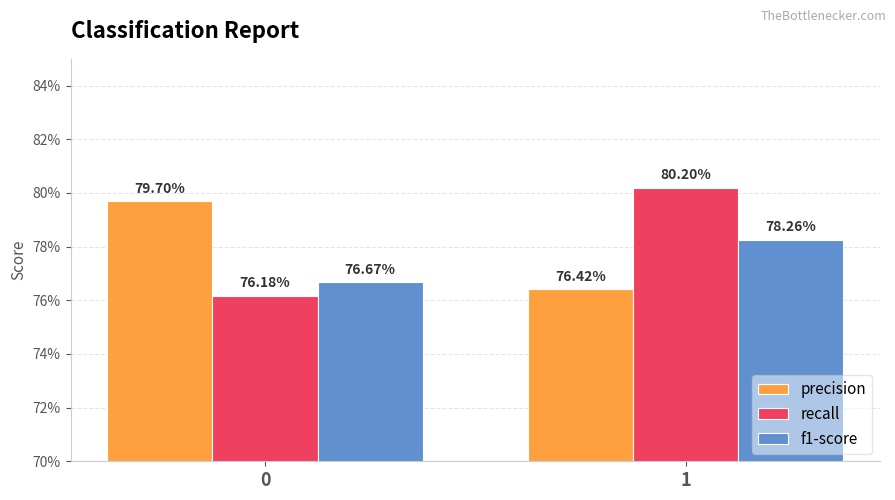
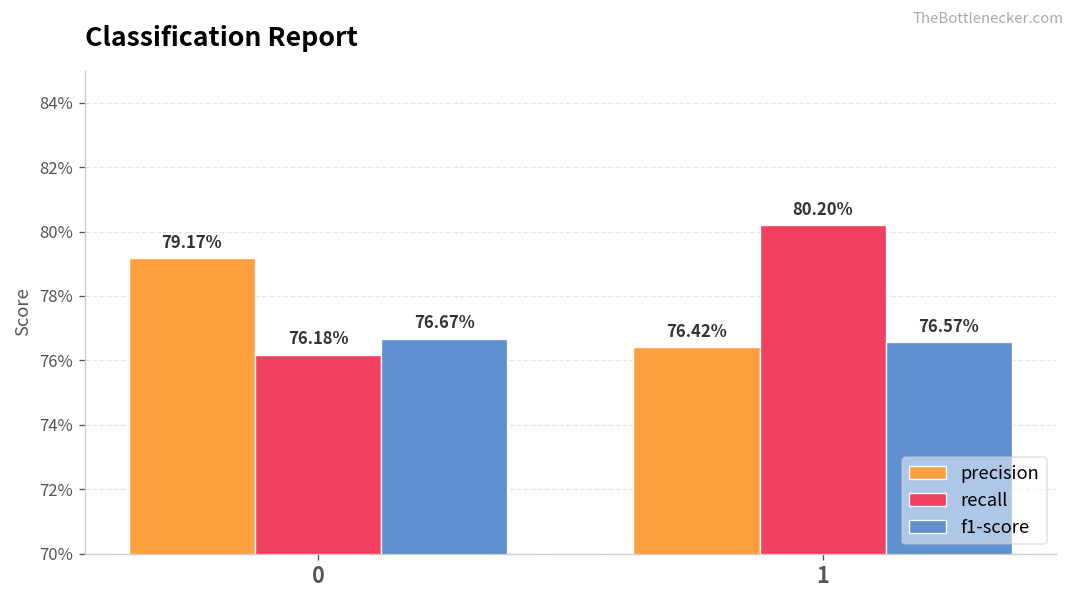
precision, 0: 79.70% -> 79.17%
f1-score, 1: 78.26% -> 76.57%
